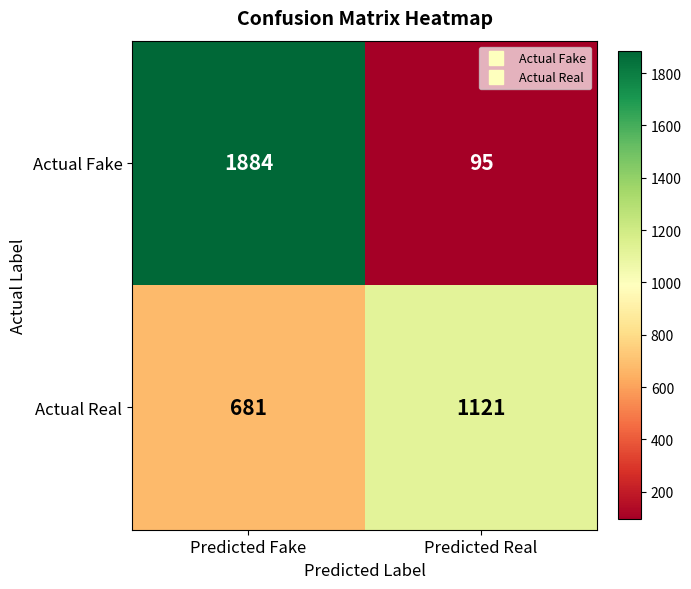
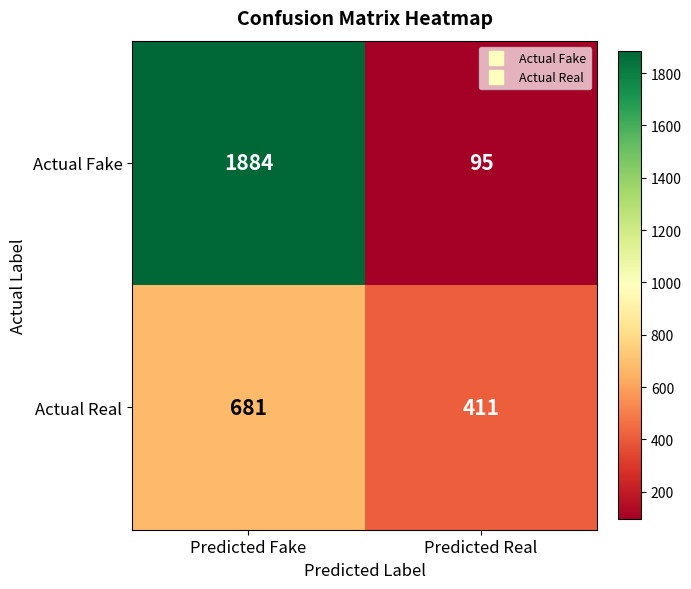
Actual Real, Predicted Real: 1121 -> 411
